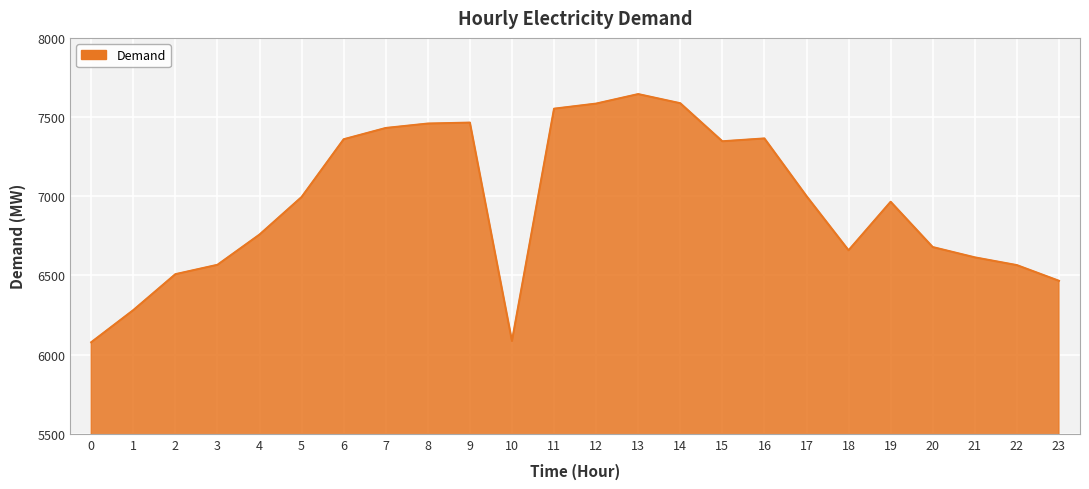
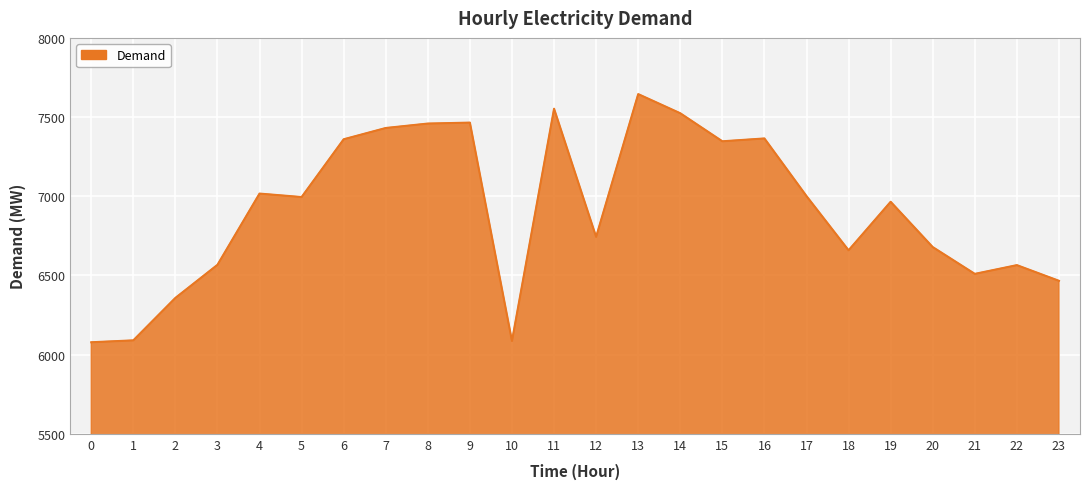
1: 6280 -> 6090
2: 6510 -> 6360
4: 6760 -> 7020
12: 7590 -> 6740
14: 7590 -> 7520
21: 6610 -> 6510
